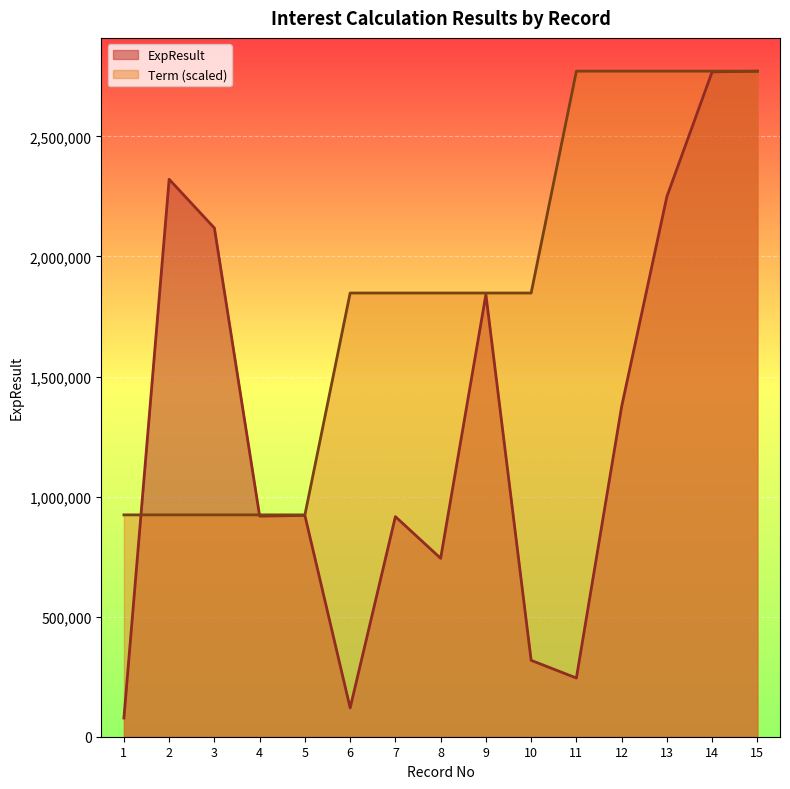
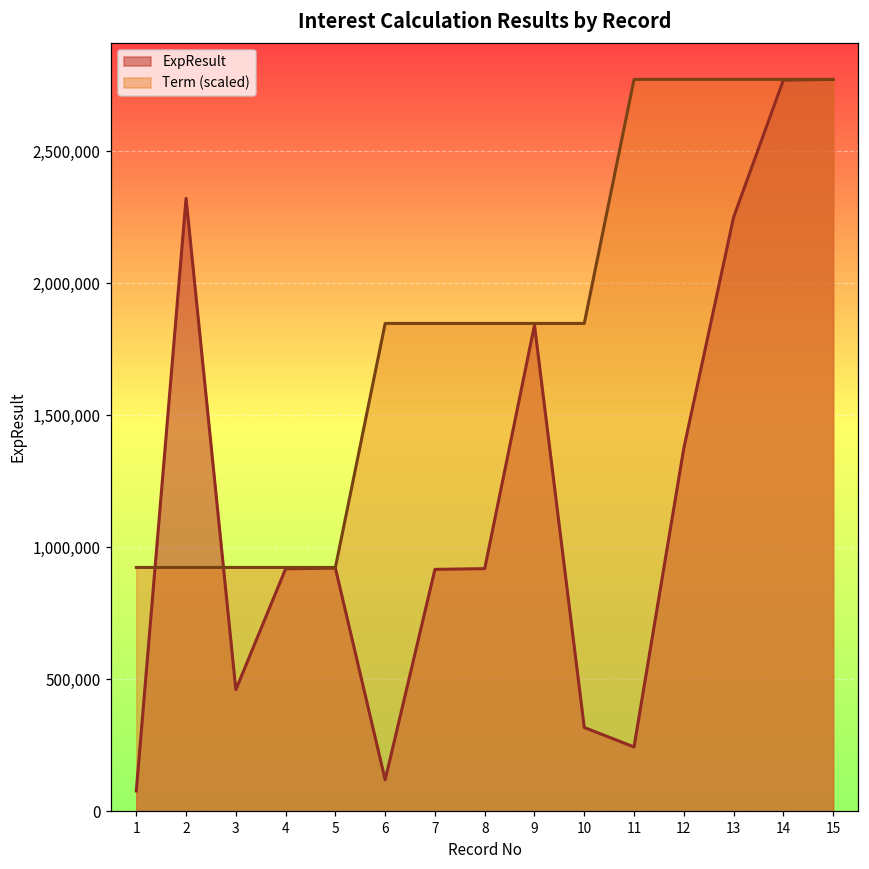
ExpResult, 3: 2,120,000 -> 460,000
ExpResult, 8: 740,000 -> 920,000
